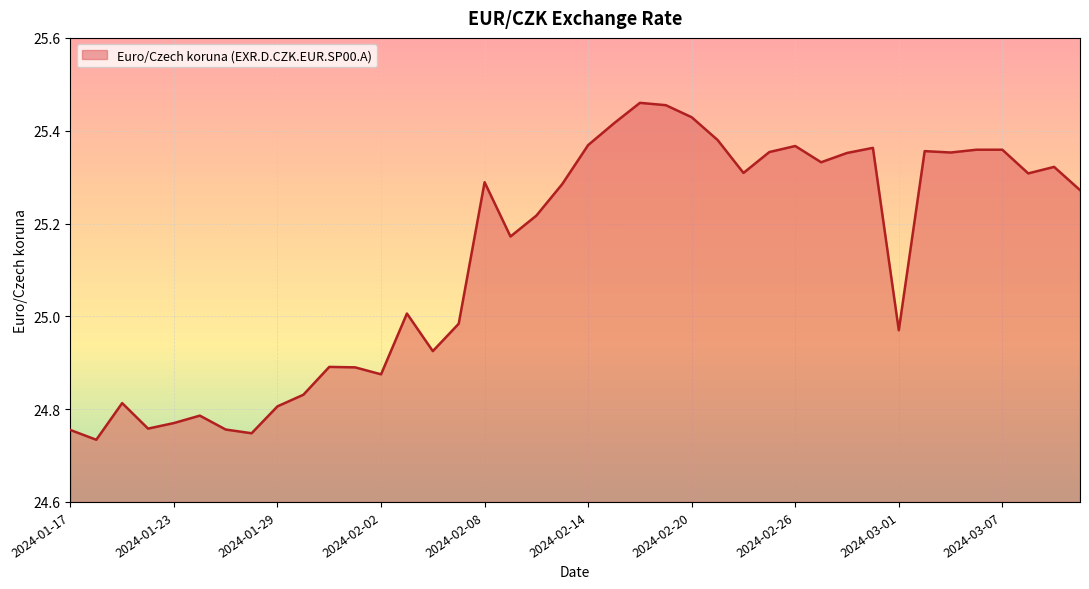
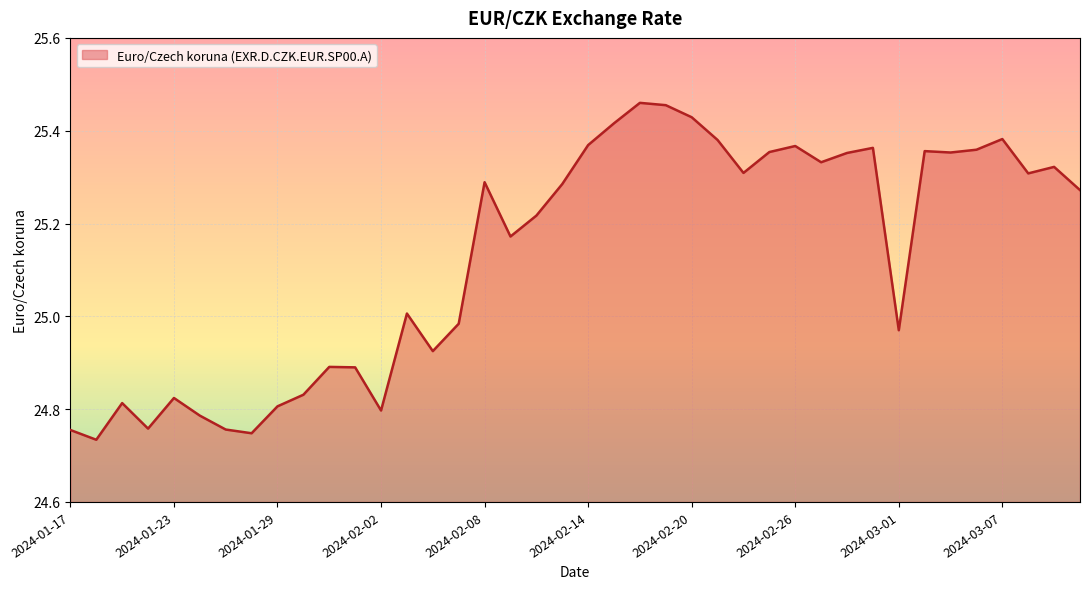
2024-01-23: 24.77 -> 24.82
2024-02-02: 24.88 -> 24.80
2024-03-07: 25.36 -> 25.38
